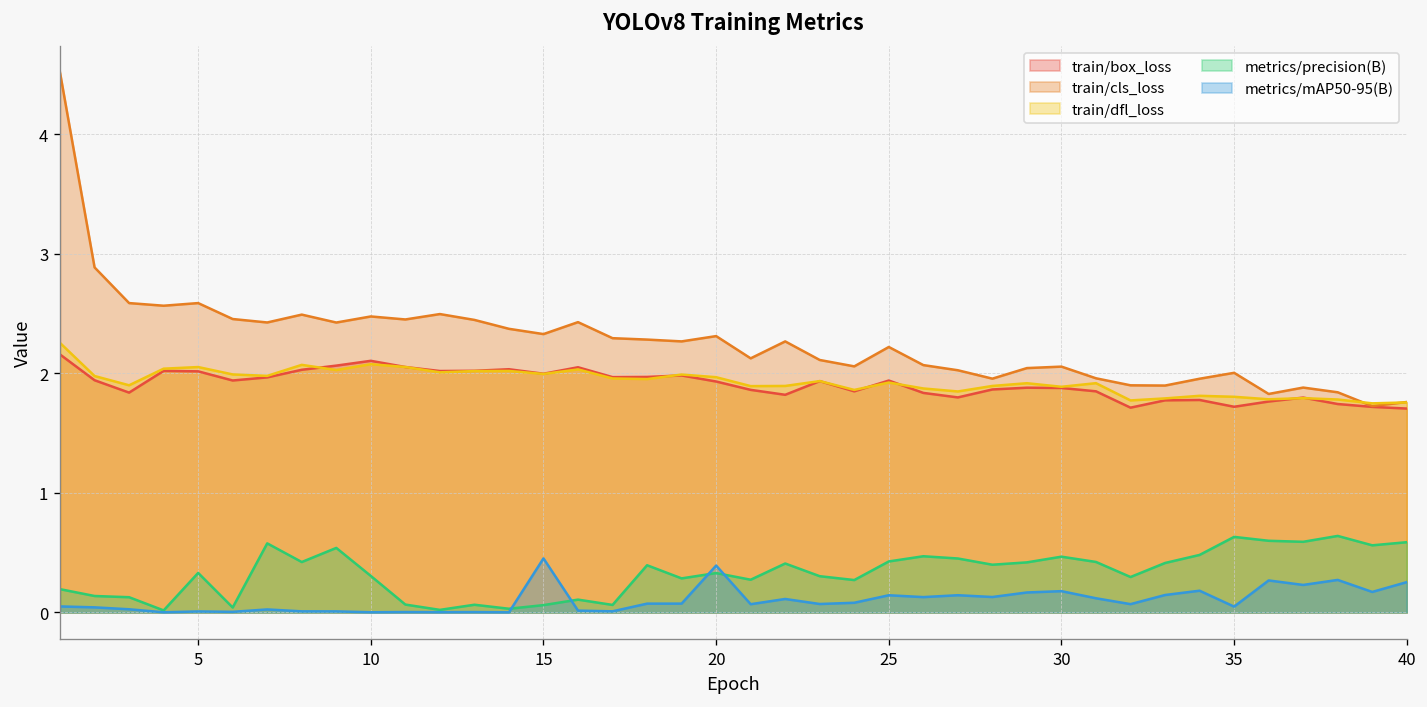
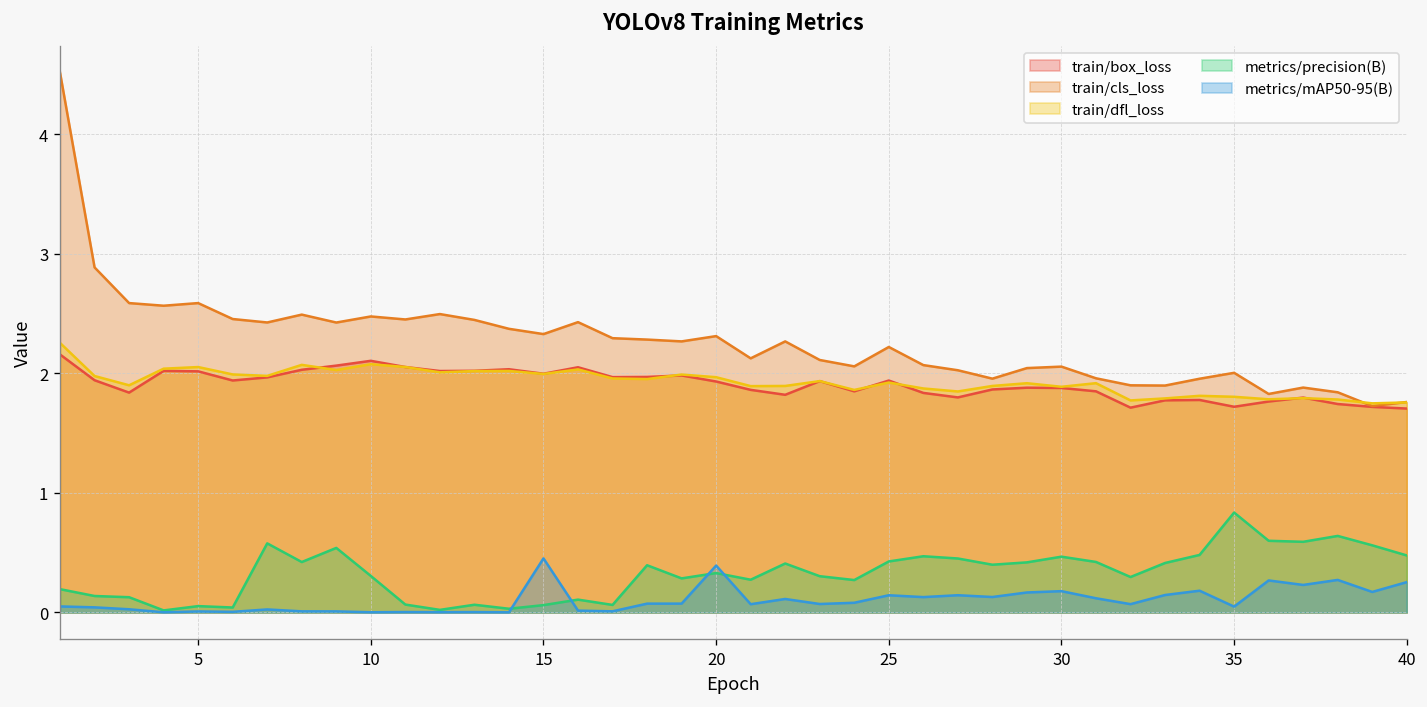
metrics/precision(B), 5: 0.3 -> 0.1
metrics/precision(B), 35: 0.6 -> 0.8
metrics/precision(B), 40: 0.6 -> 0.5
